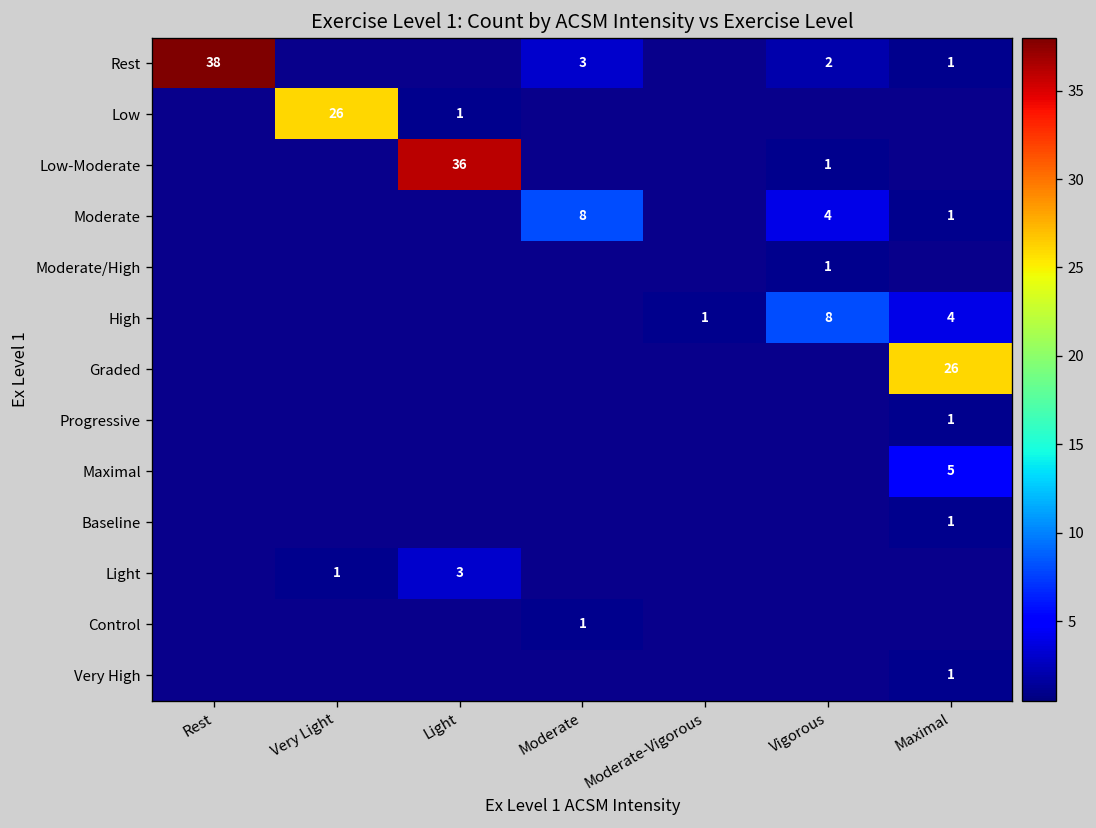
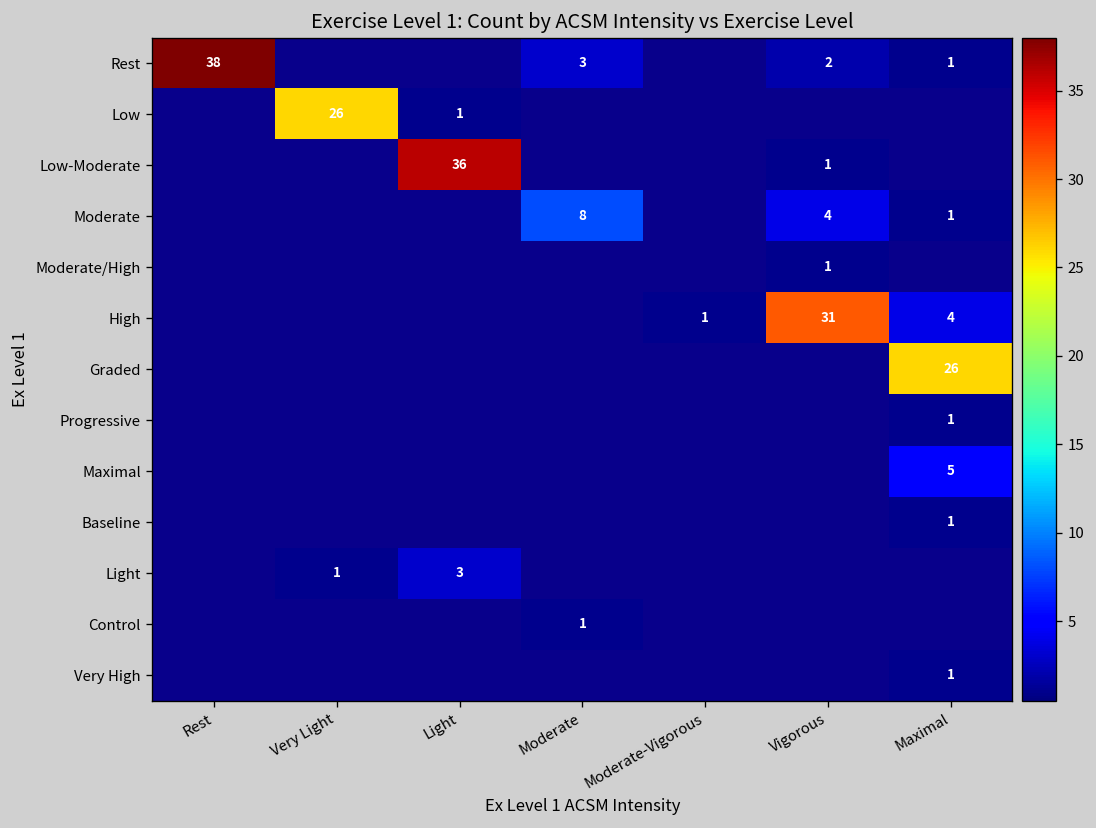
High, Vigorous: 8 -> 31
